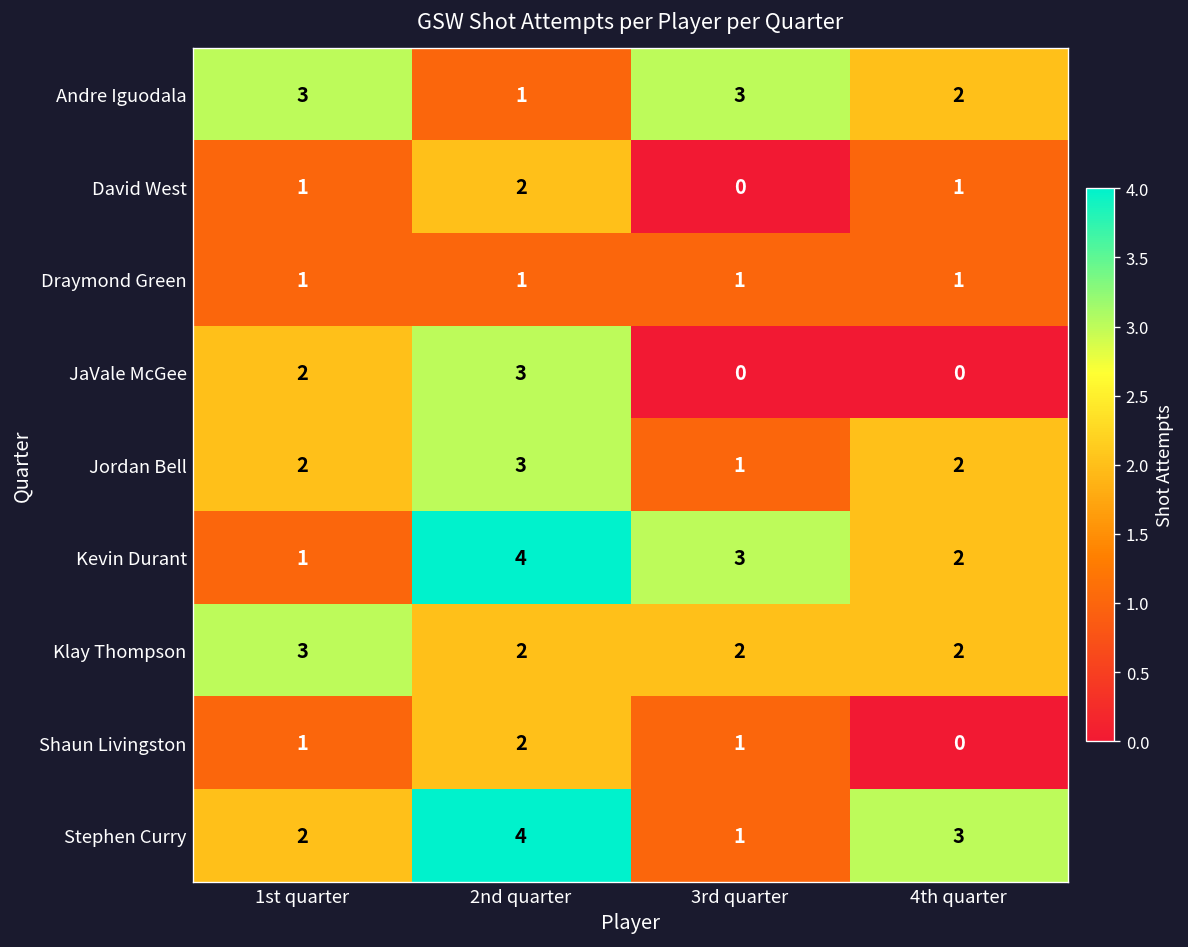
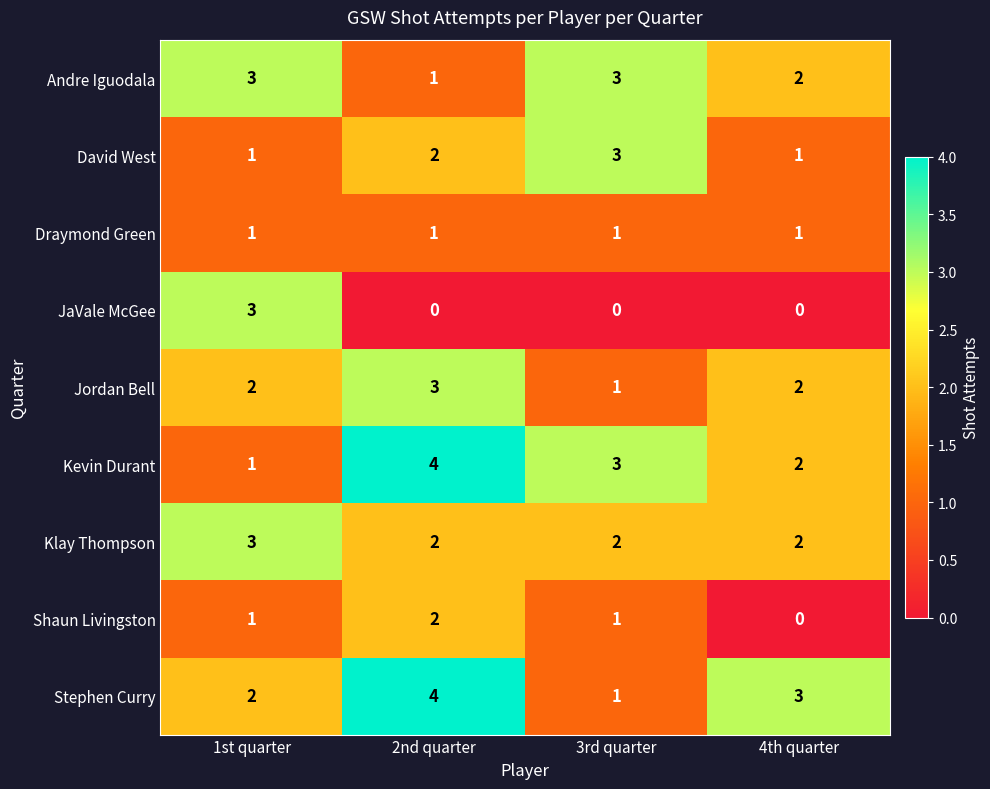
David West, 3rd quarter: 0 -> 3
JaVale McGee, 1st quarter: 2 -> 3
JaVale McGee, 2nd quarter: 3 -> 0
